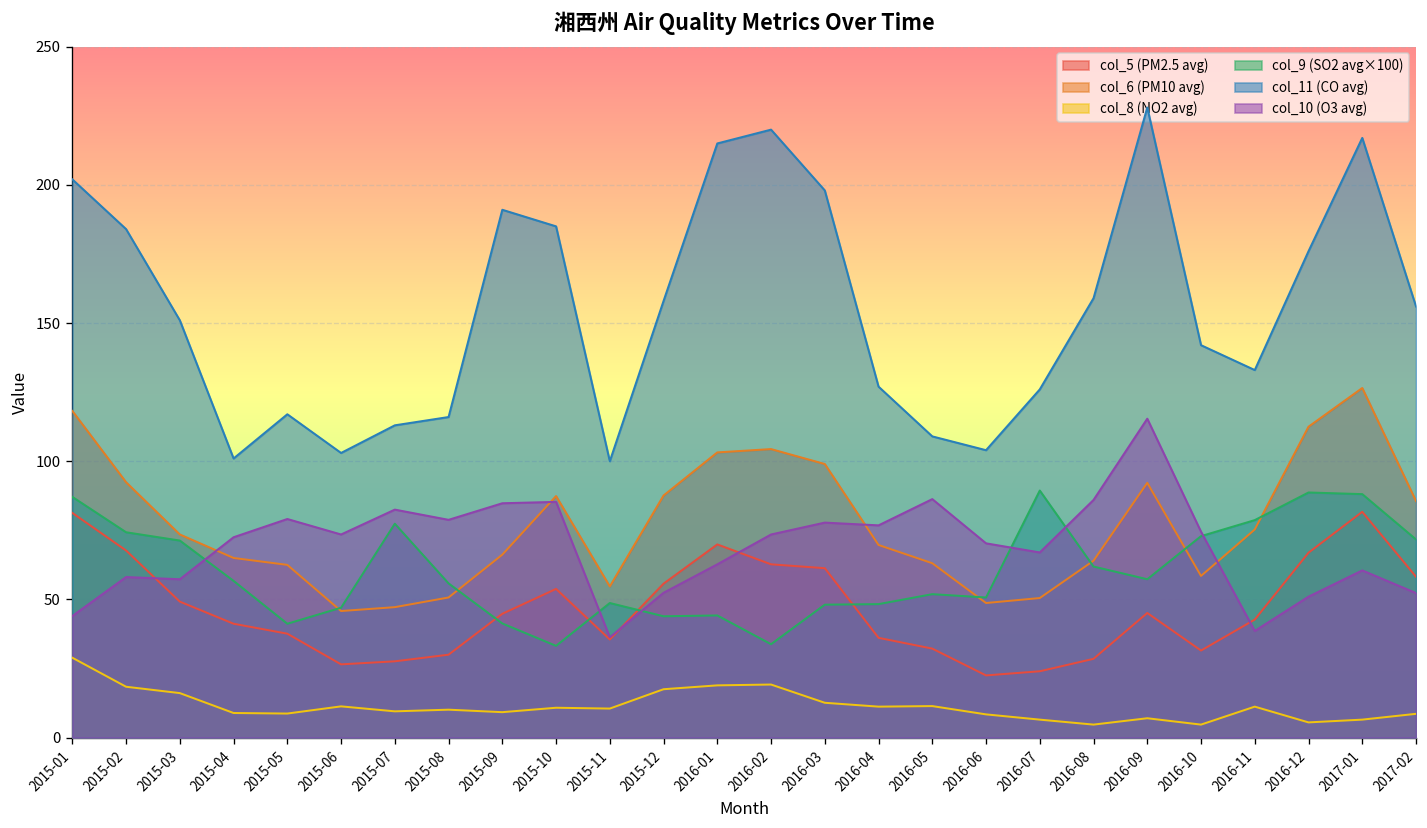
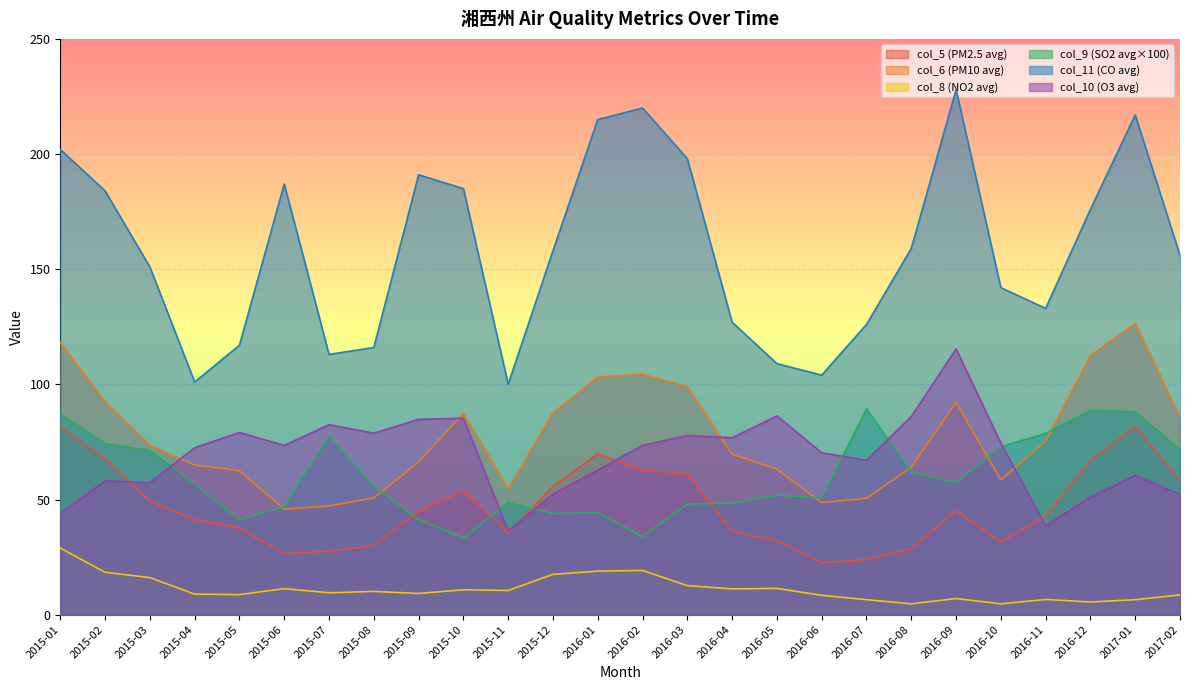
col_11 (CO avg), 2015-06: 103 -> 187
col_8 (NO2 avg), 2016-11: 11 -> 7
